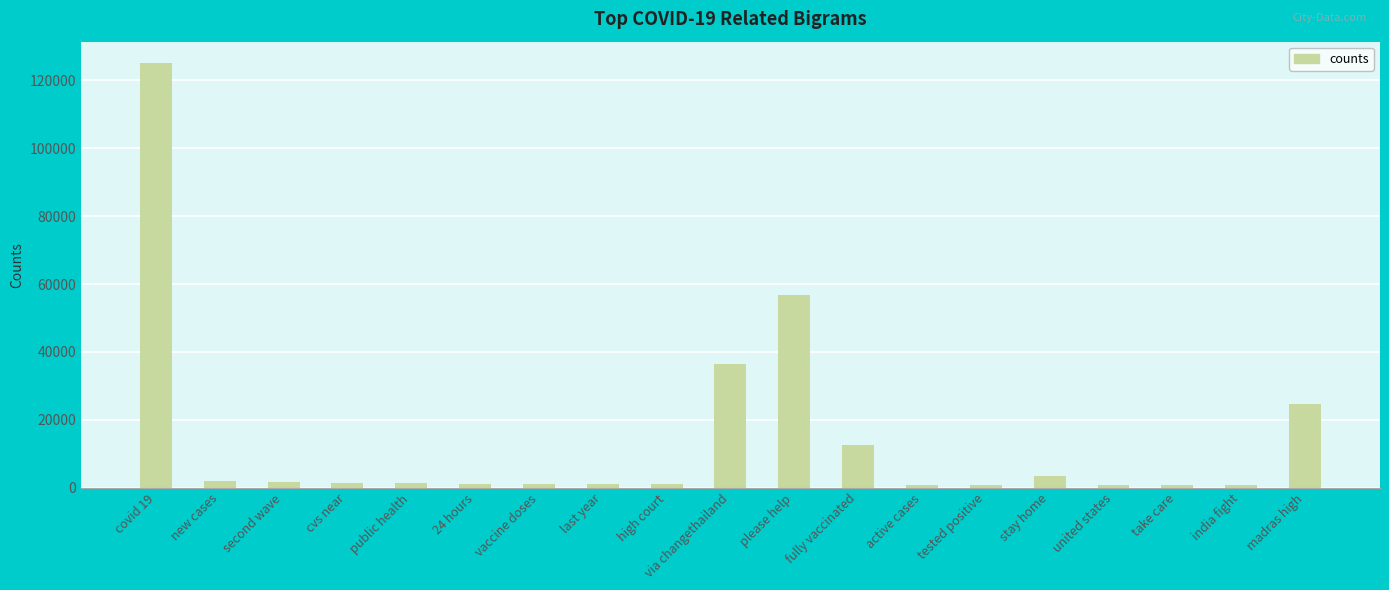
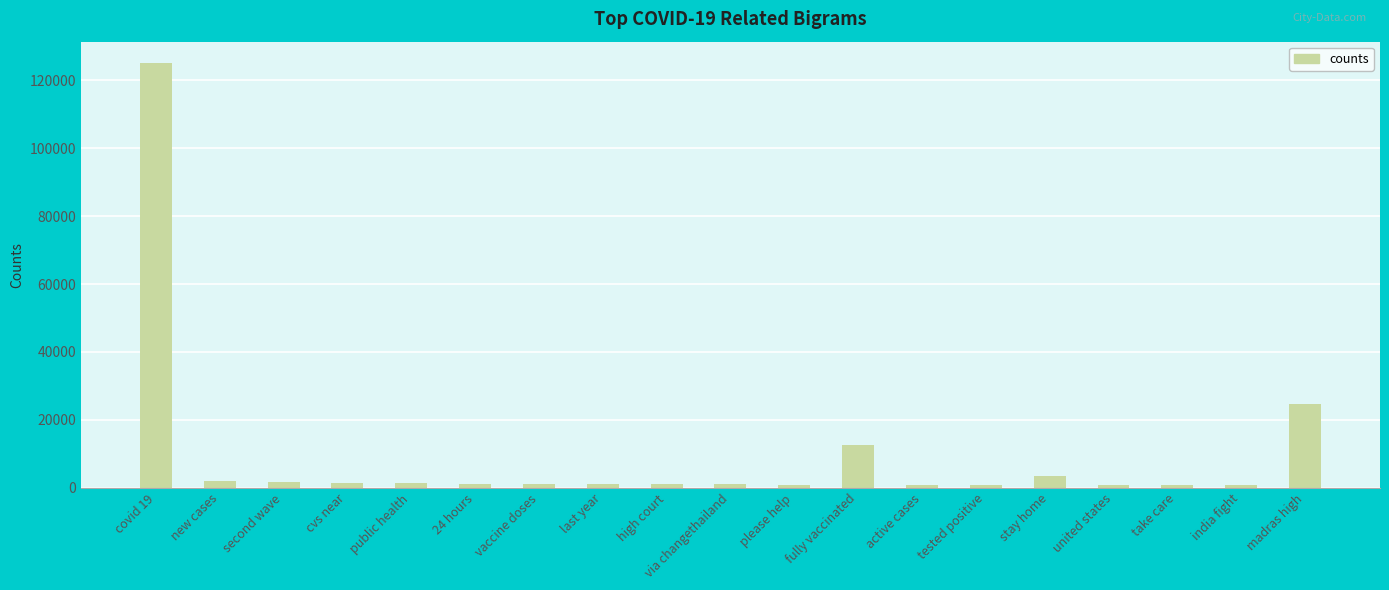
via changethailand: 37000 -> 1000
please help: 57000 -> 1000
